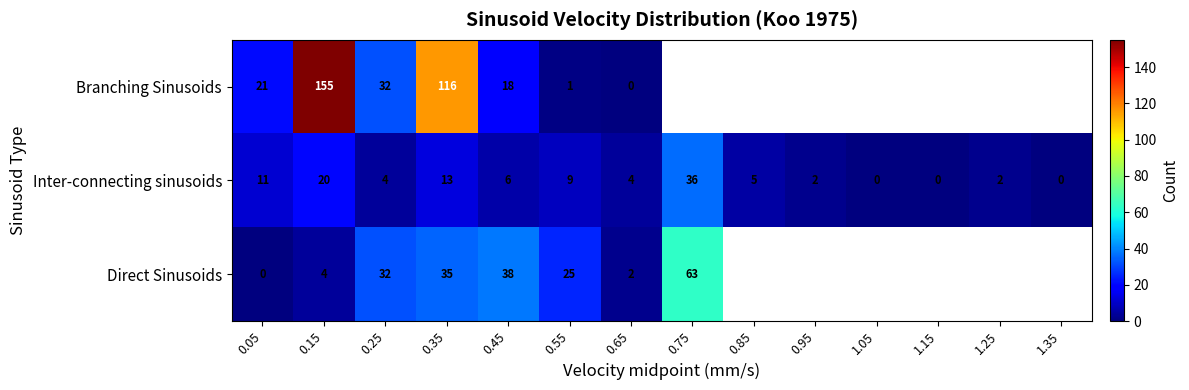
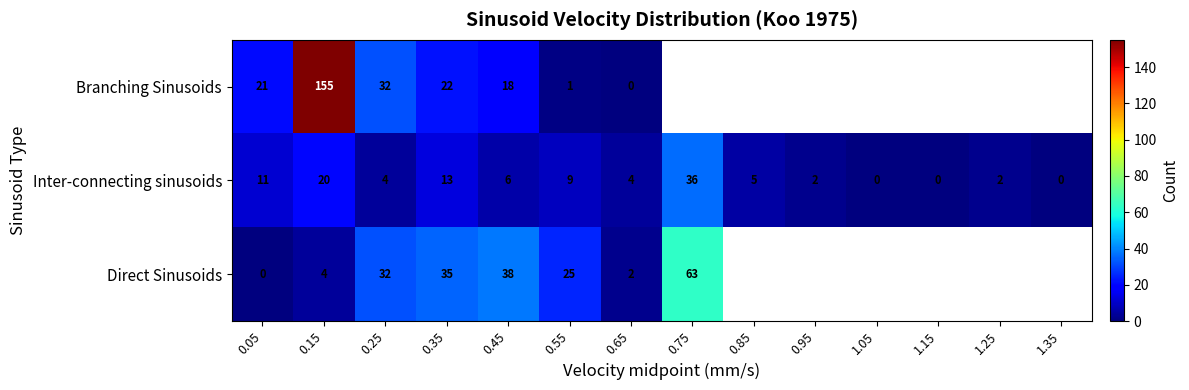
Branching Sinusoids, 0.35: 116 -> 22
